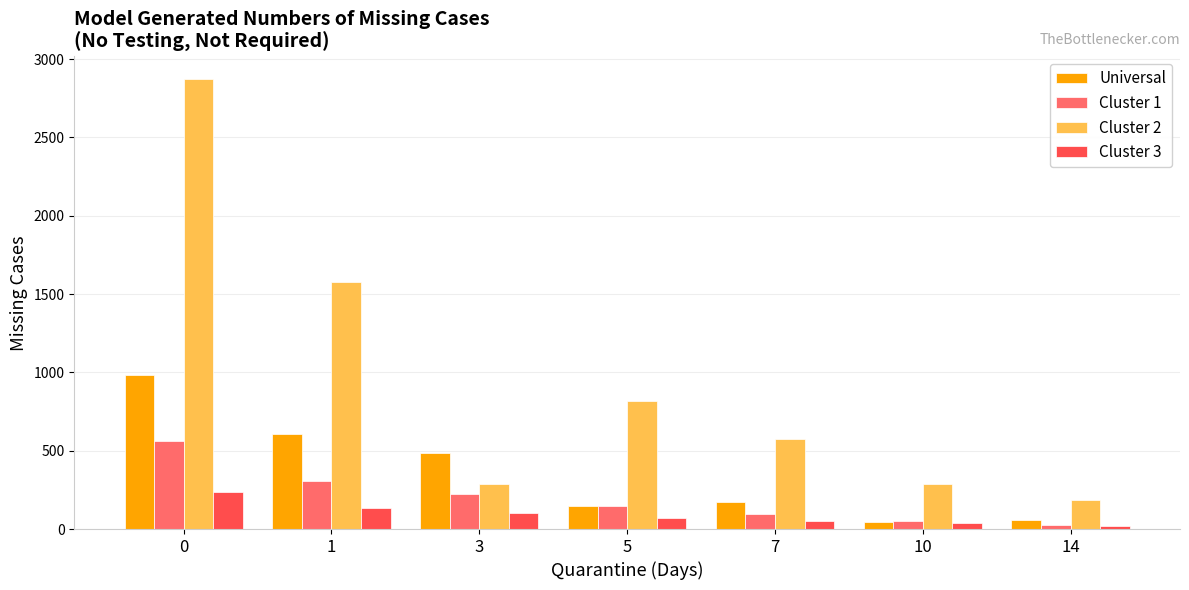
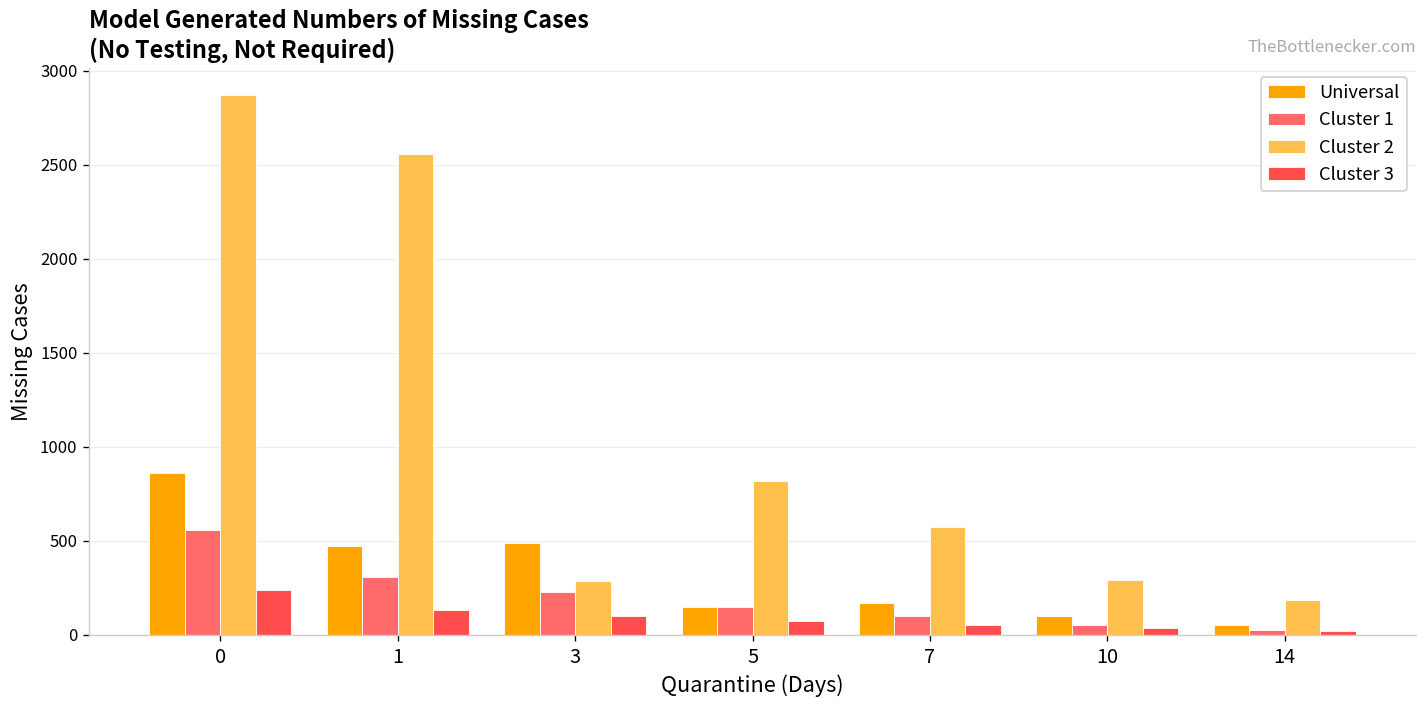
Universal, 0: 980 -> 860
Universal, 1: 600 -> 470
Cluster 2, 1: 1580 -> 2550
Universal, 10: 40 -> 100
